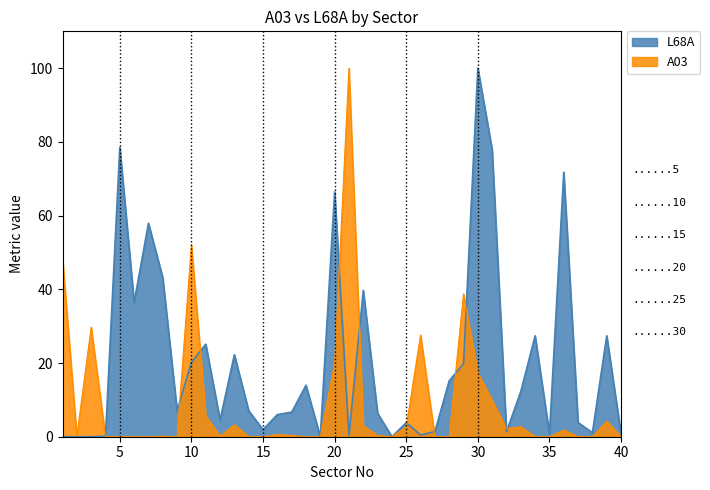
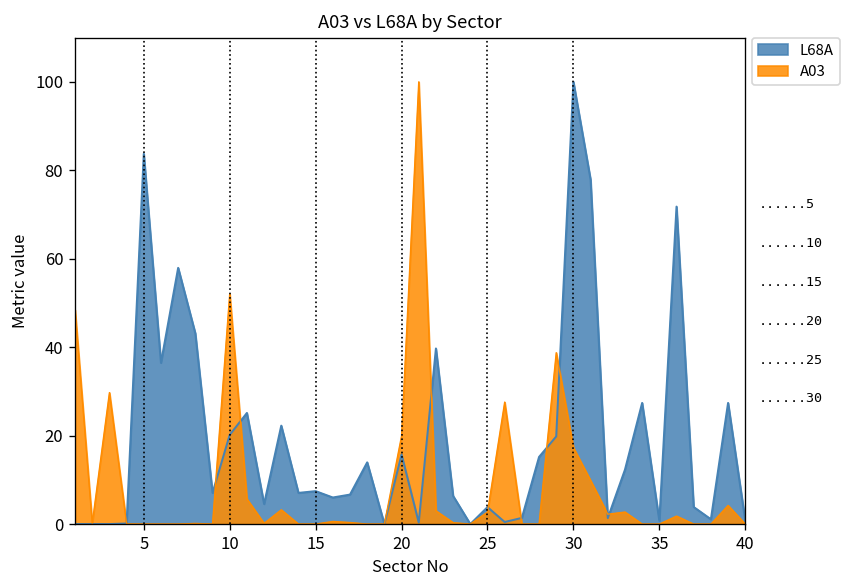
L68A, 5: 79 -> 84
L68A, 15: 2 -> 7
L68A, 20: 66 -> 16
